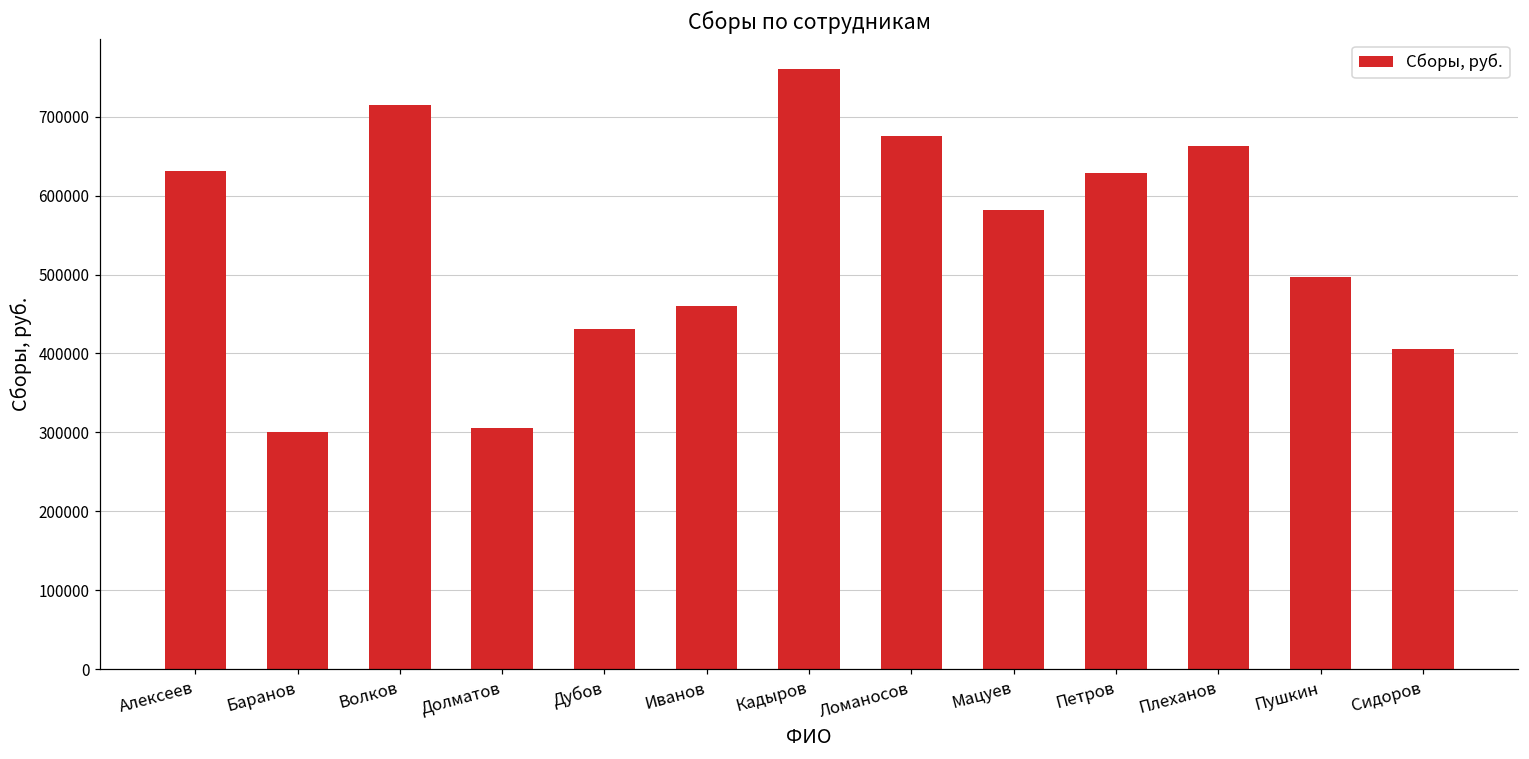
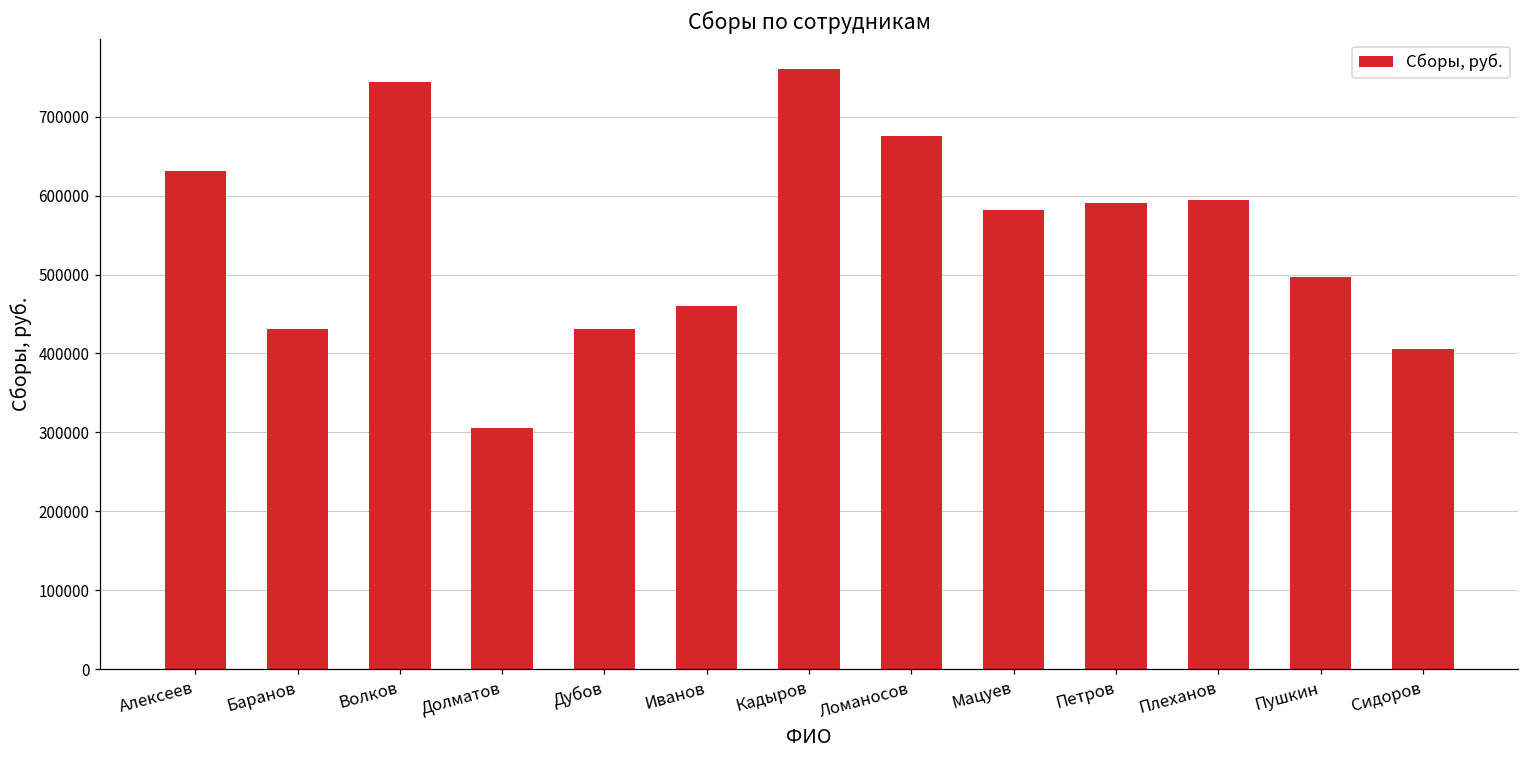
Баранов: 300000 -> 430000
Волков: 710000 -> 740000
Петров: 630000 -> 590000
Плеханов: 660000 -> 590000
